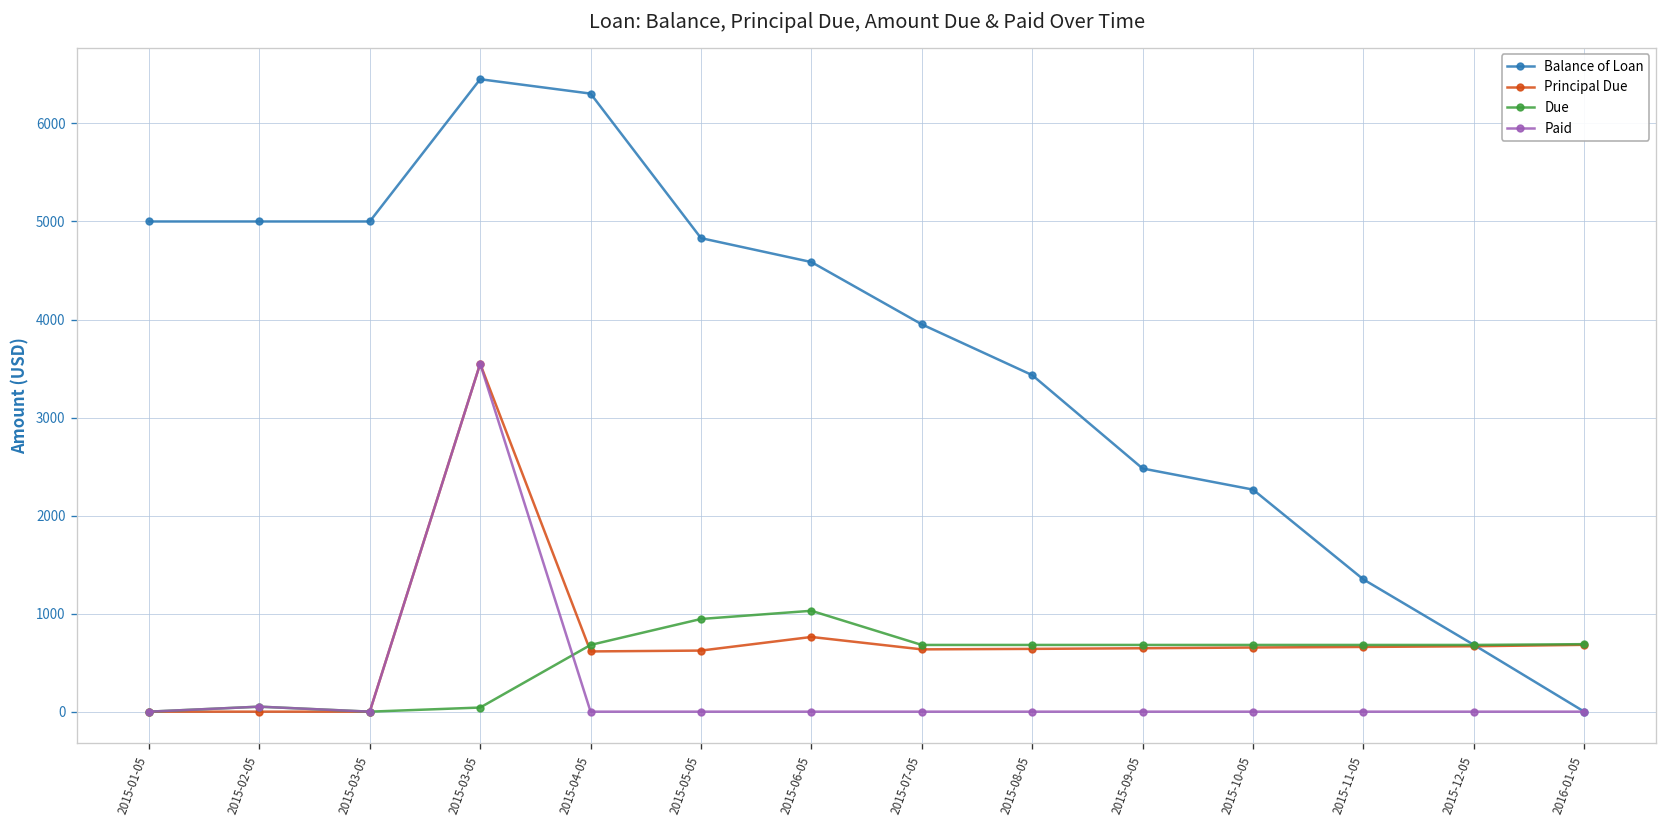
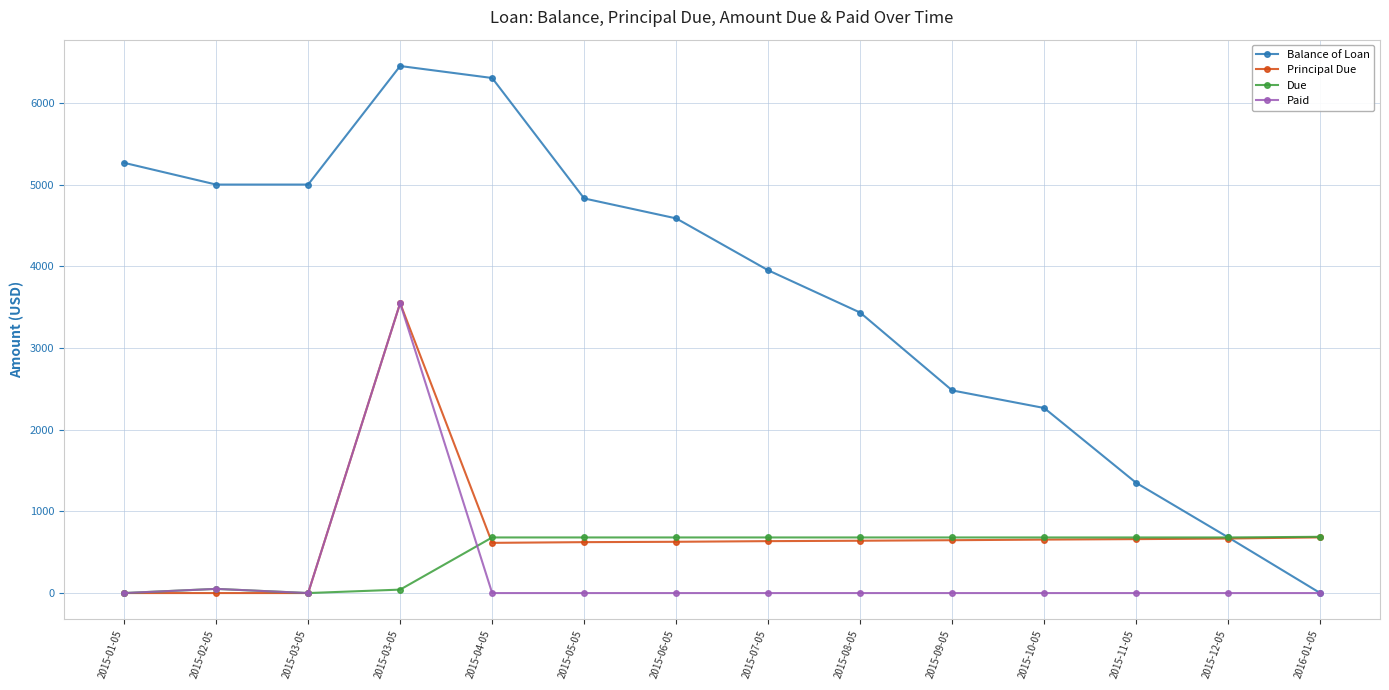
Balance of Loan, 2015-01-05: 5000 -> 5300
Due, 2015-05-05: 900 -> 700
Principal Due, 2015-06-05: 800 -> 600
Due, 2015-06-05: 1000 -> 700
